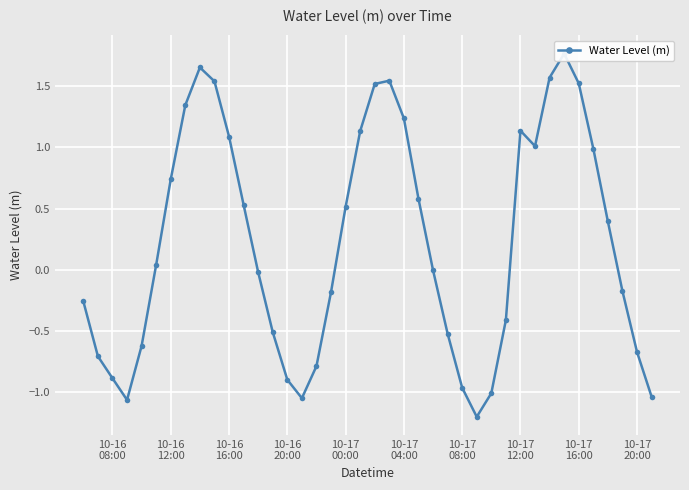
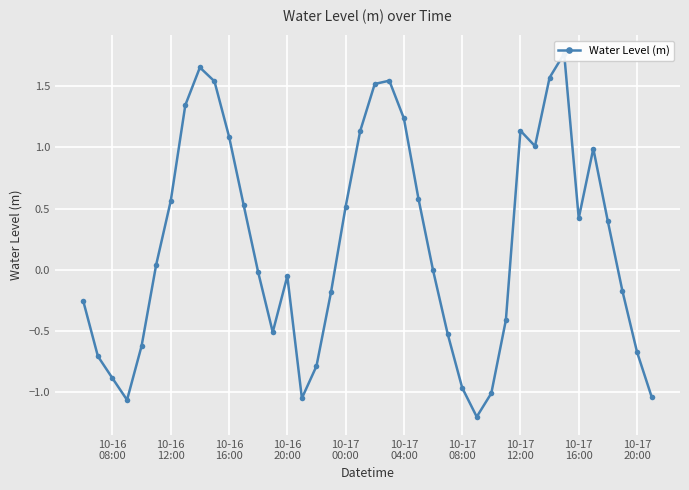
10-16 12:00: 0.74 -> 0.56
10-16 20:00: -0.90 -> -0.05
10-17 16:00: 1.52 -> 0.42
